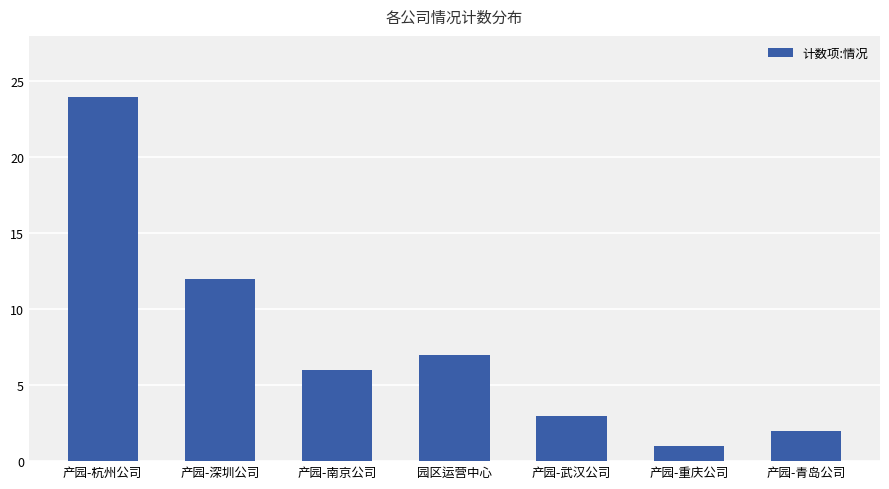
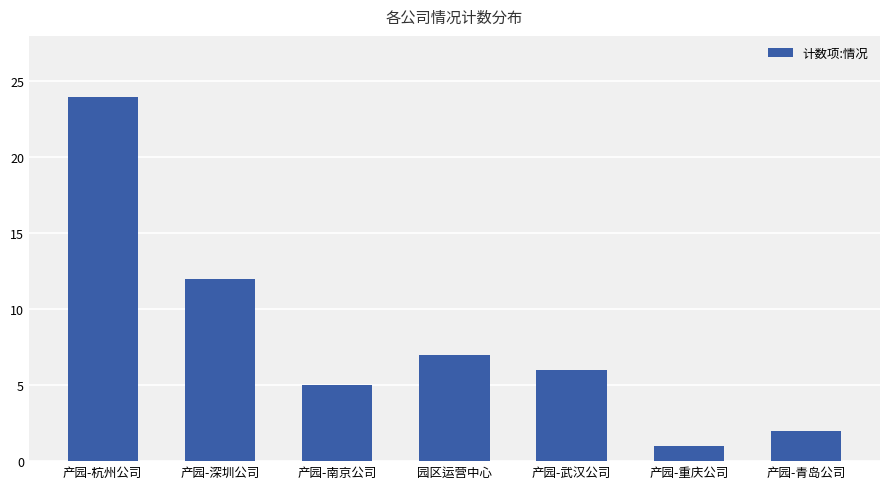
产园-南京公司: 6 -> 5
产园-武汉公司: 3 -> 6
